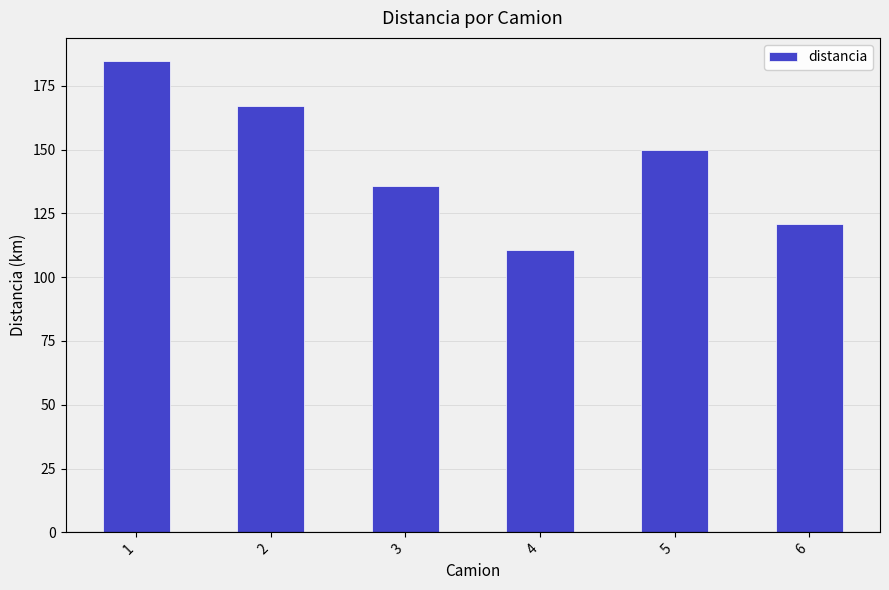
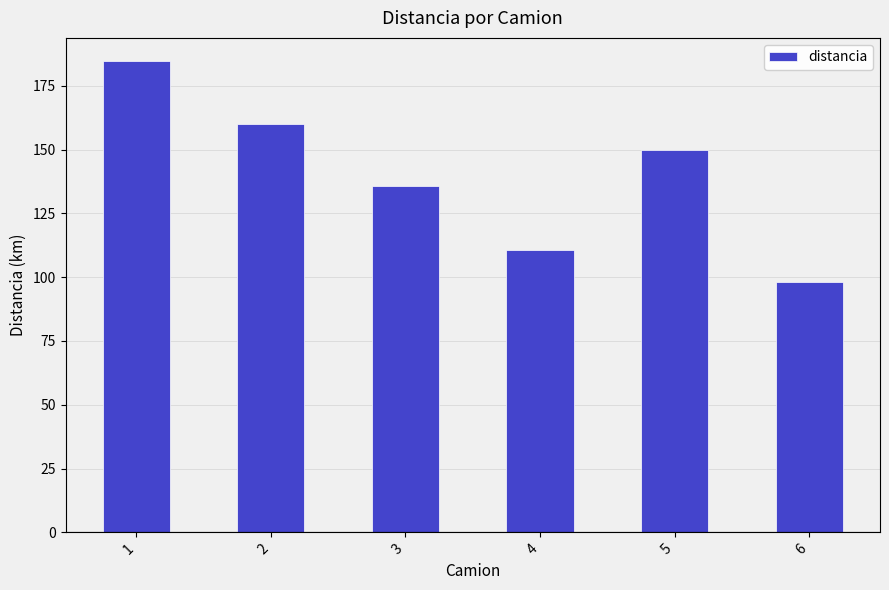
2: 167 -> 160
6: 121 -> 98
